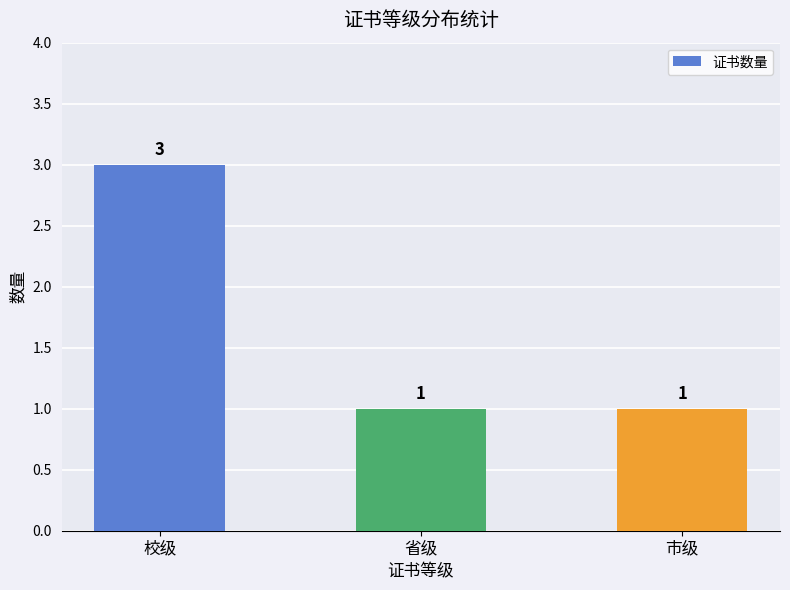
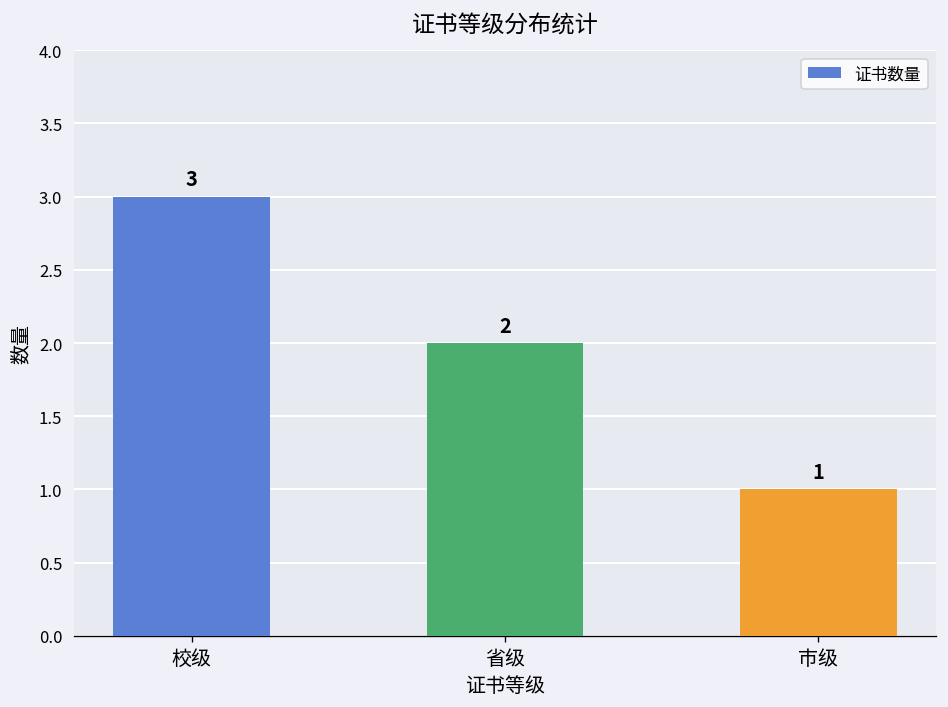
省级: 1 -> 2
